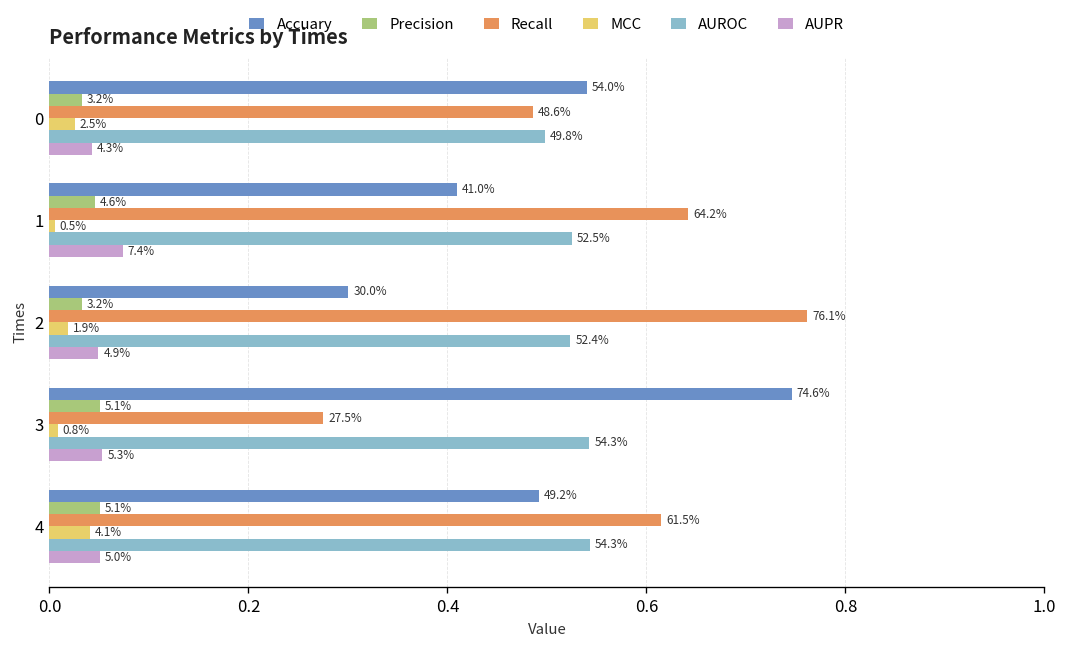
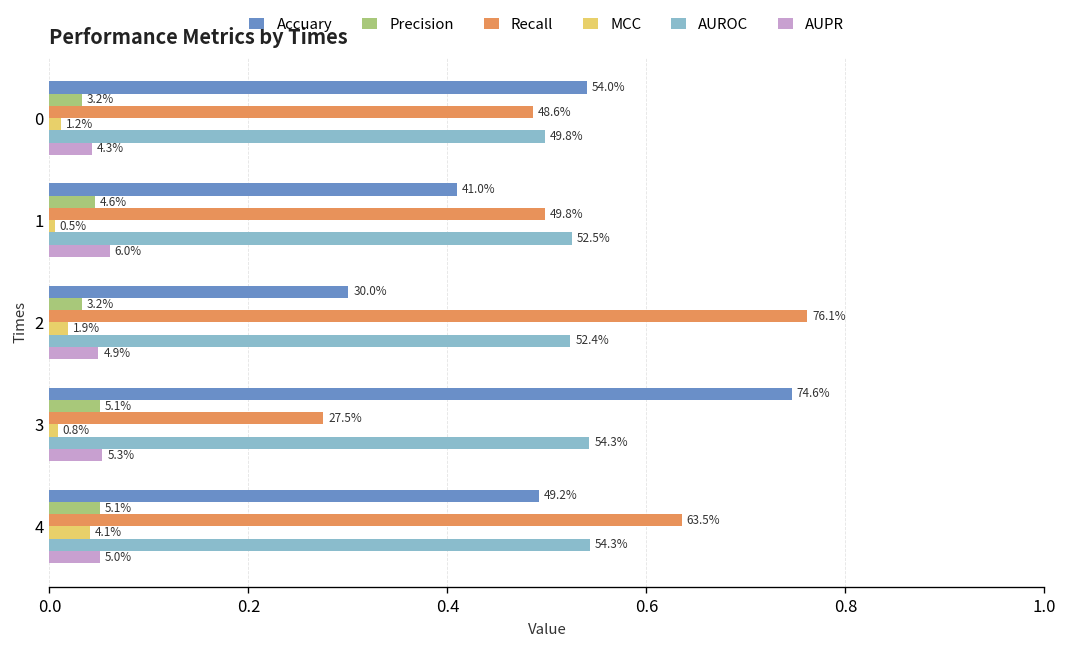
MCC, 0: 2.5% -> 1.2%
Recall, 1: 64.2% -> 49.8%
AUPR, 1: 7.4% -> 6.0%
Recall, 4: 61.5% -> 63.5%
